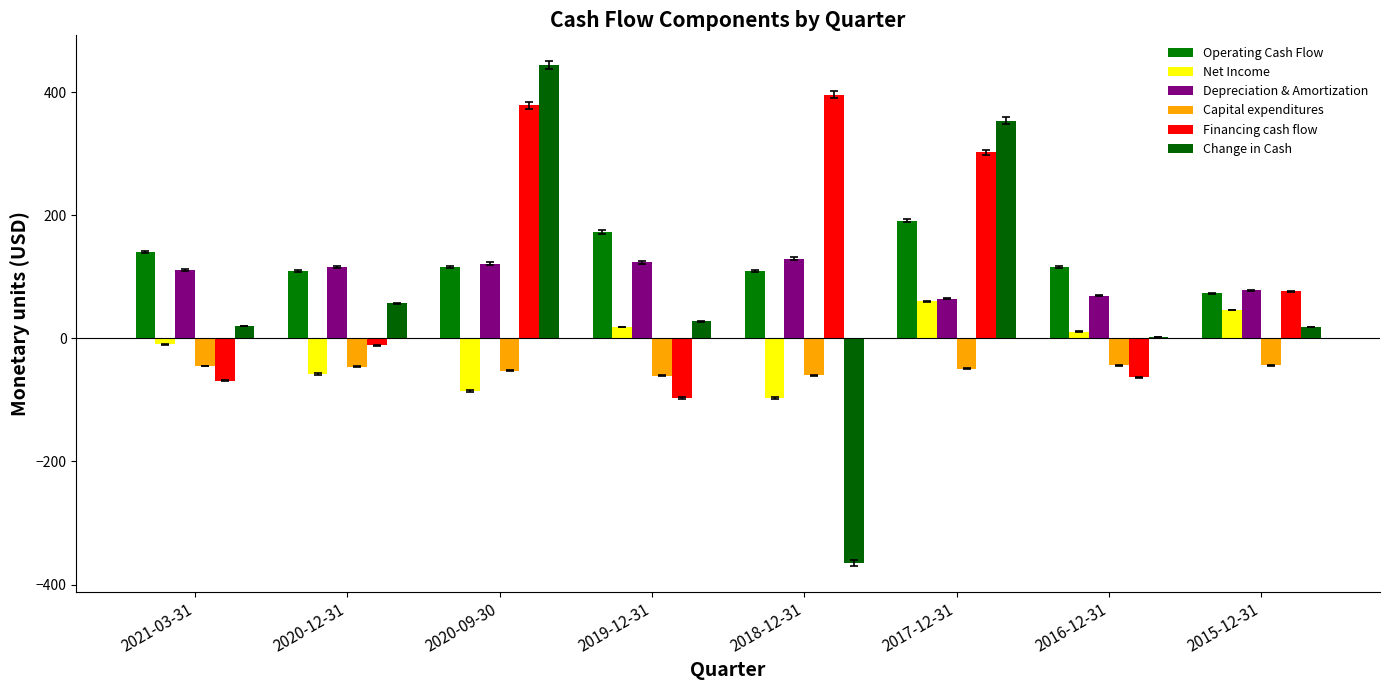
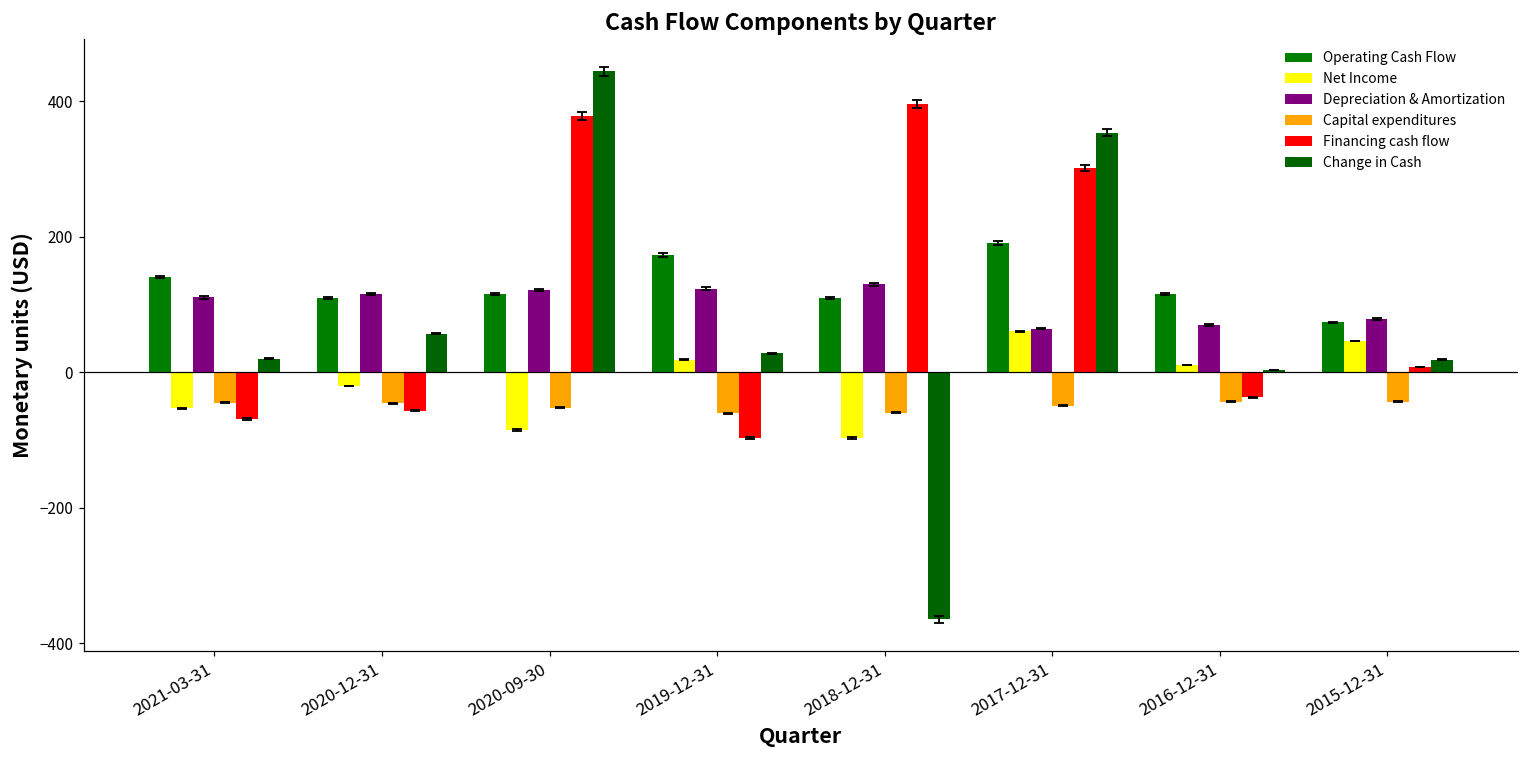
Net Income, 2021-03-31: -10 -> -50
Net Income, 2020-12-31: -60 -> -20
Financing cash flow, 2020-12-31: -10 -> -60
Financing cash flow, 2016-12-31: -60 -> -40
Financing cash flow, 2015-12-31: 80 -> 10
